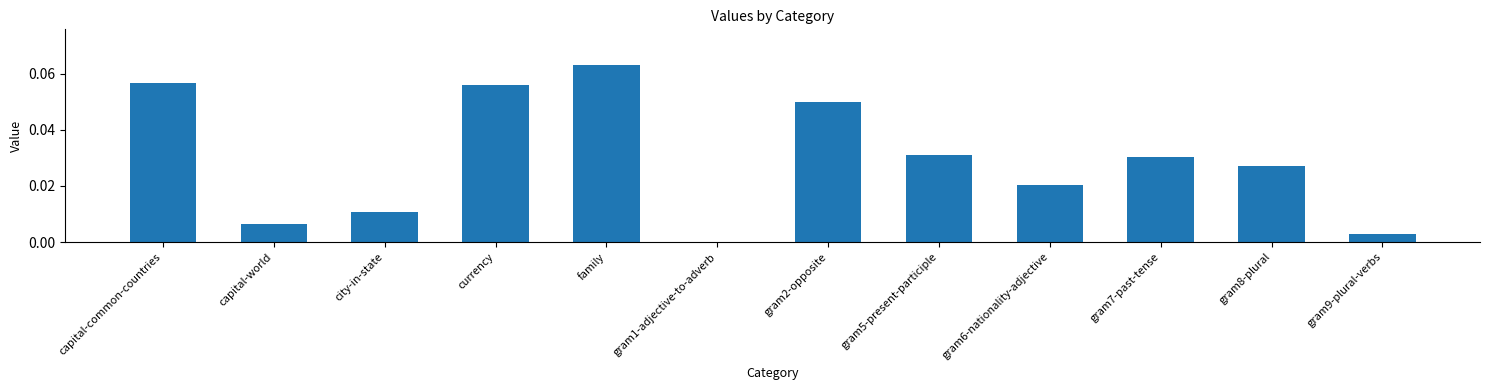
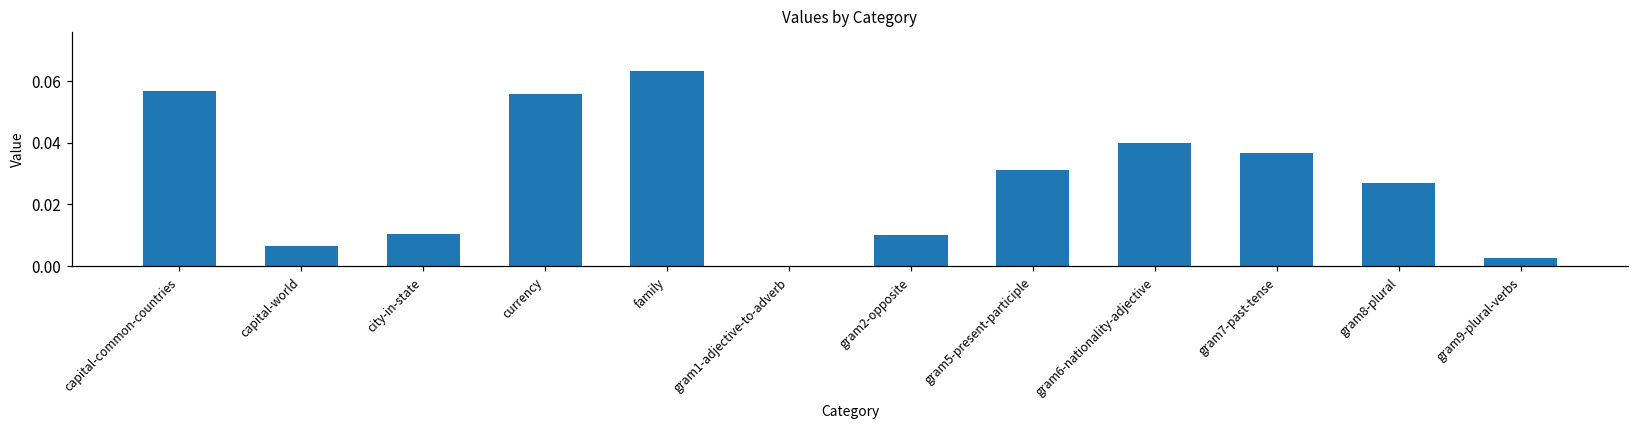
gram2-opposite: 0.05 -> 0.01
gram6-nationality-adjective: 0.020 -> 0.040
gram7-past-tense: 0.030 -> 0.037
